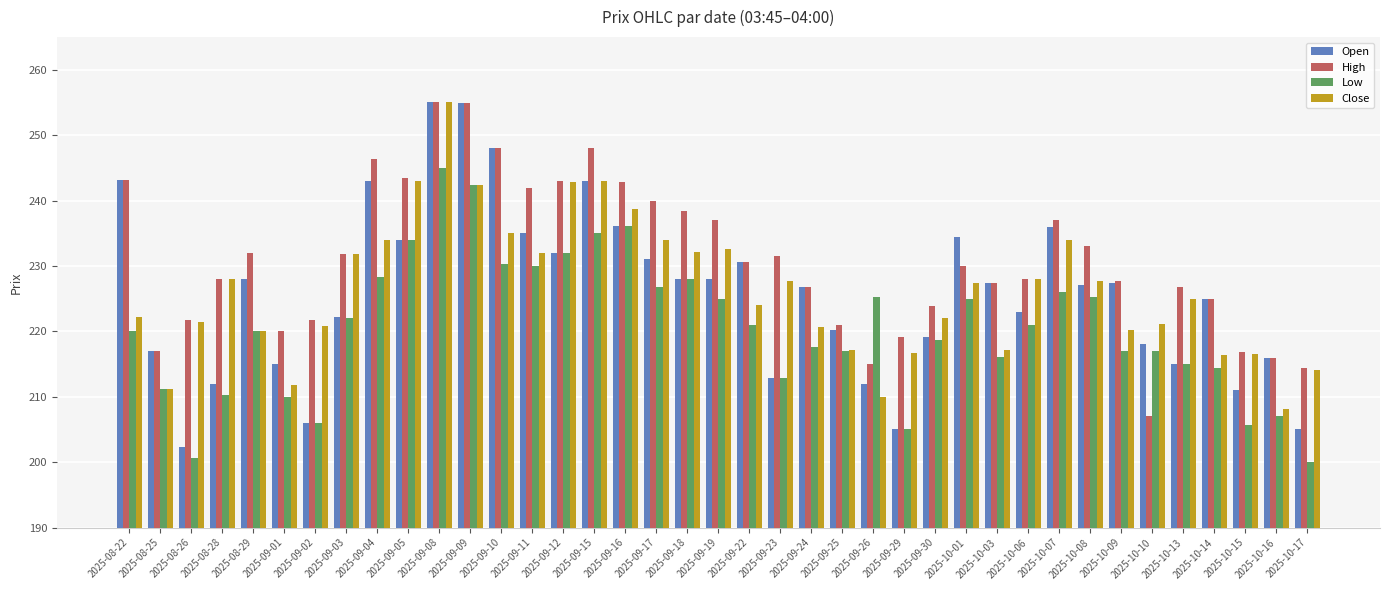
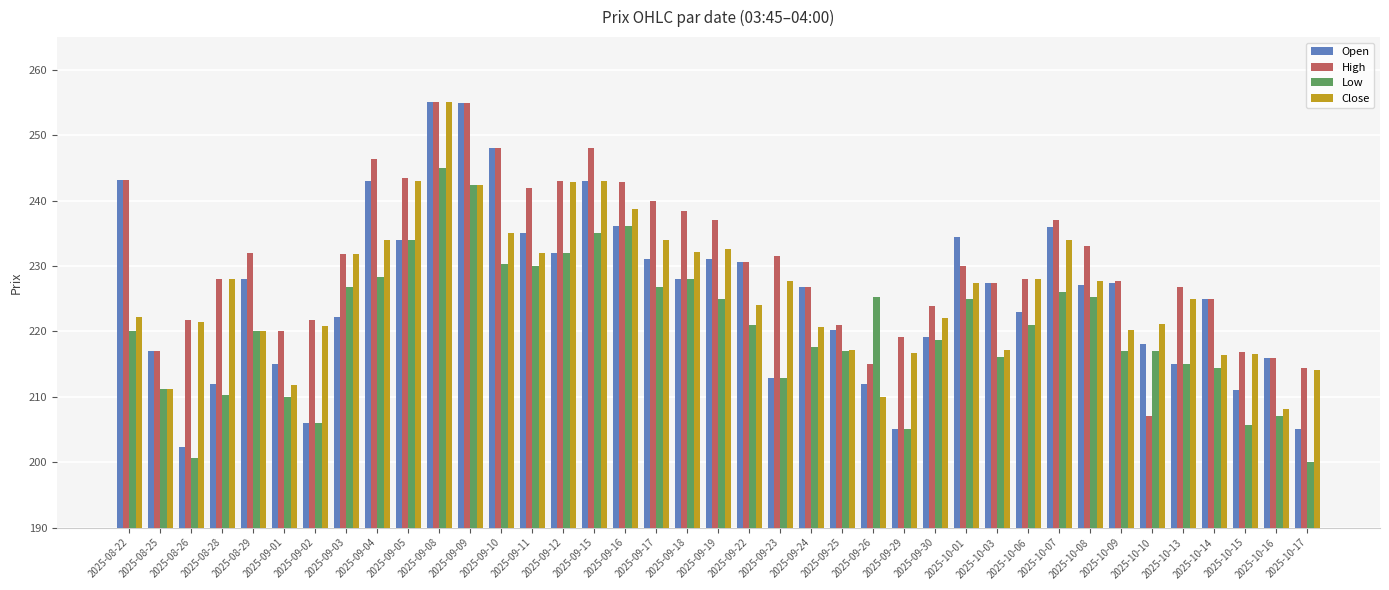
Low, 2025-09-03: 222 -> 227
Open, 2025-09-19: 228 -> 231
